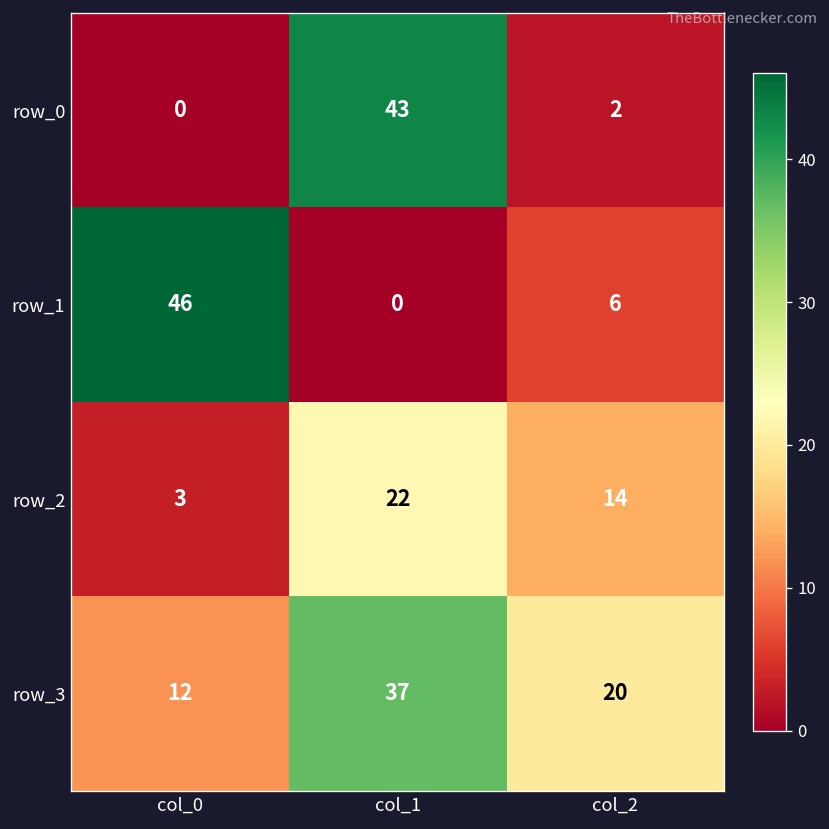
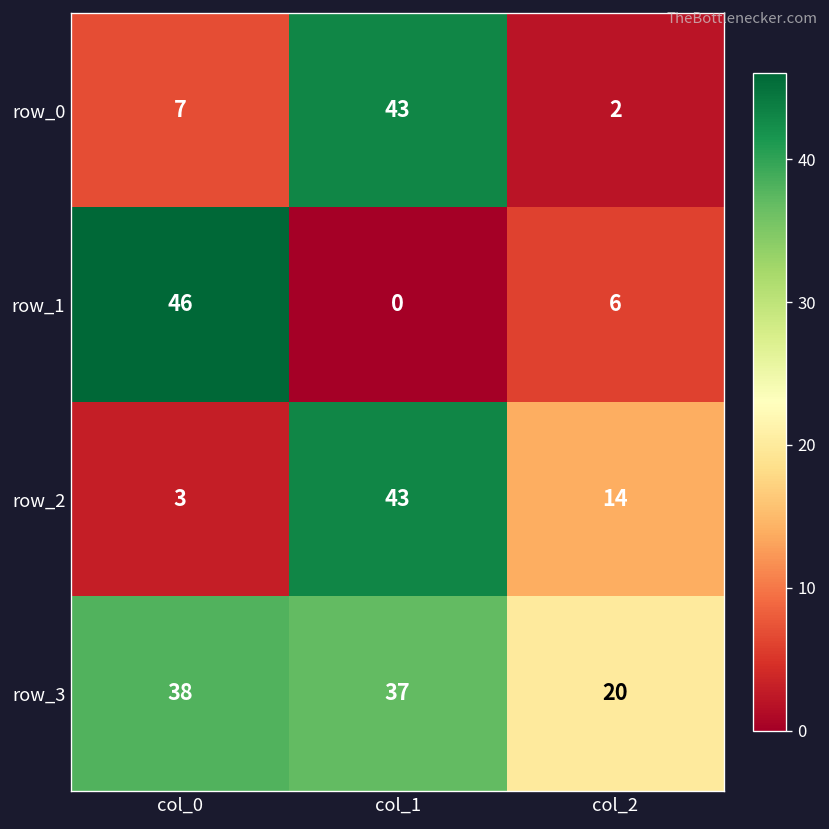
row_0, col_0: 0 -> 7
row_2, col_1: 22 -> 43
row_3, col_0: 12 -> 38
